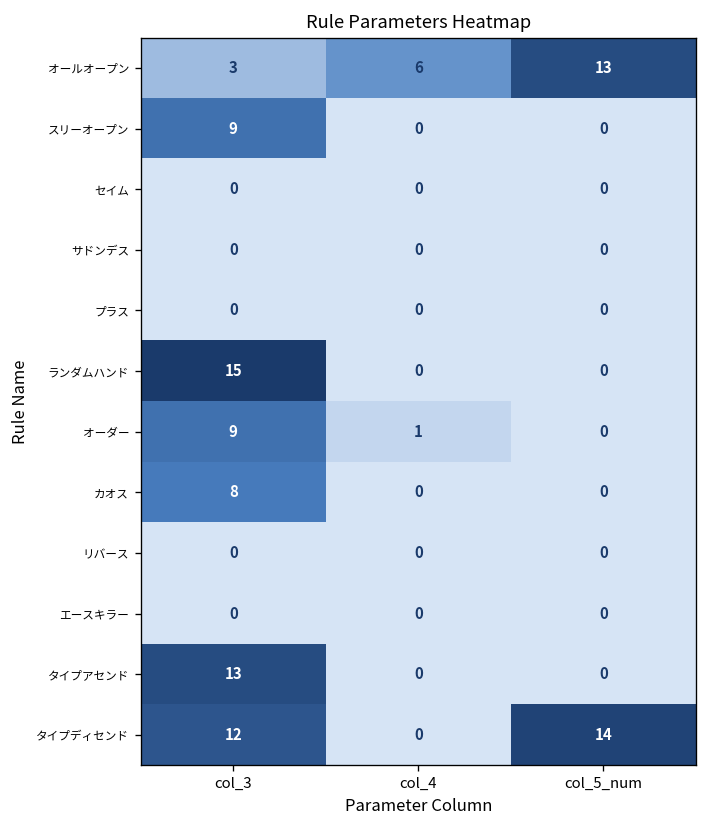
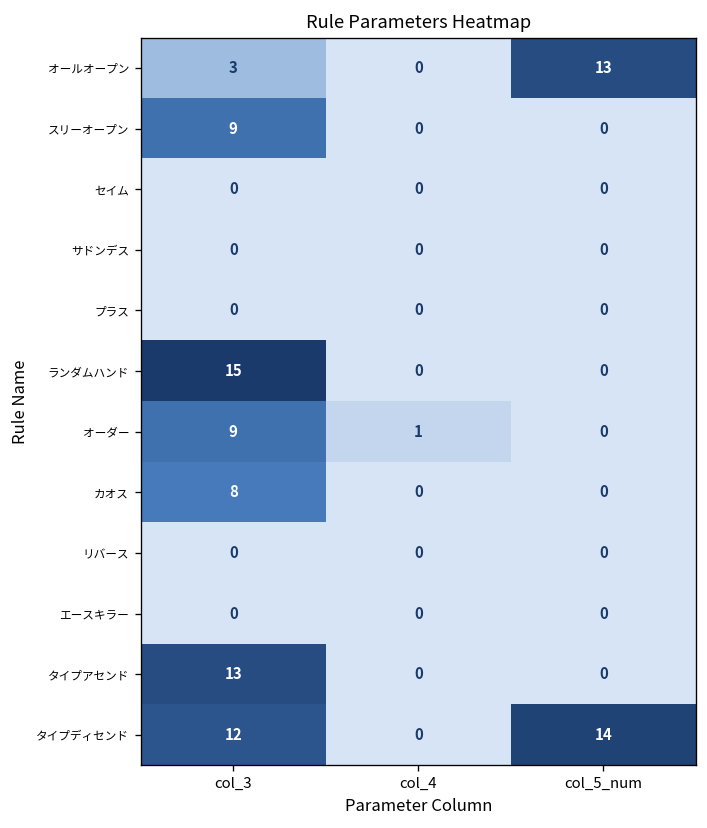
オールオープン, col_4: 6 -> 0
